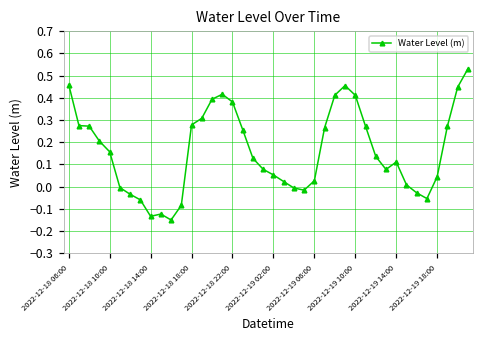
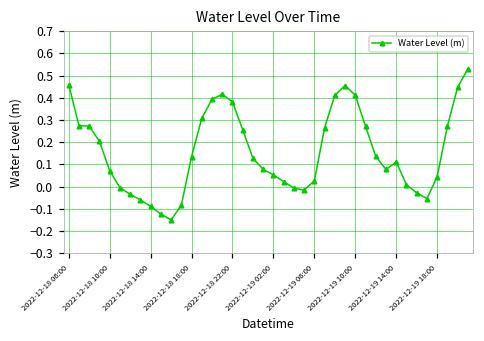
2022-12-18 10:00: 0.16 -> 0.07
2022-12-18 14:00: -0.13 -> -0.09
2022-12-18 18:00: 0.28 -> 0.14
